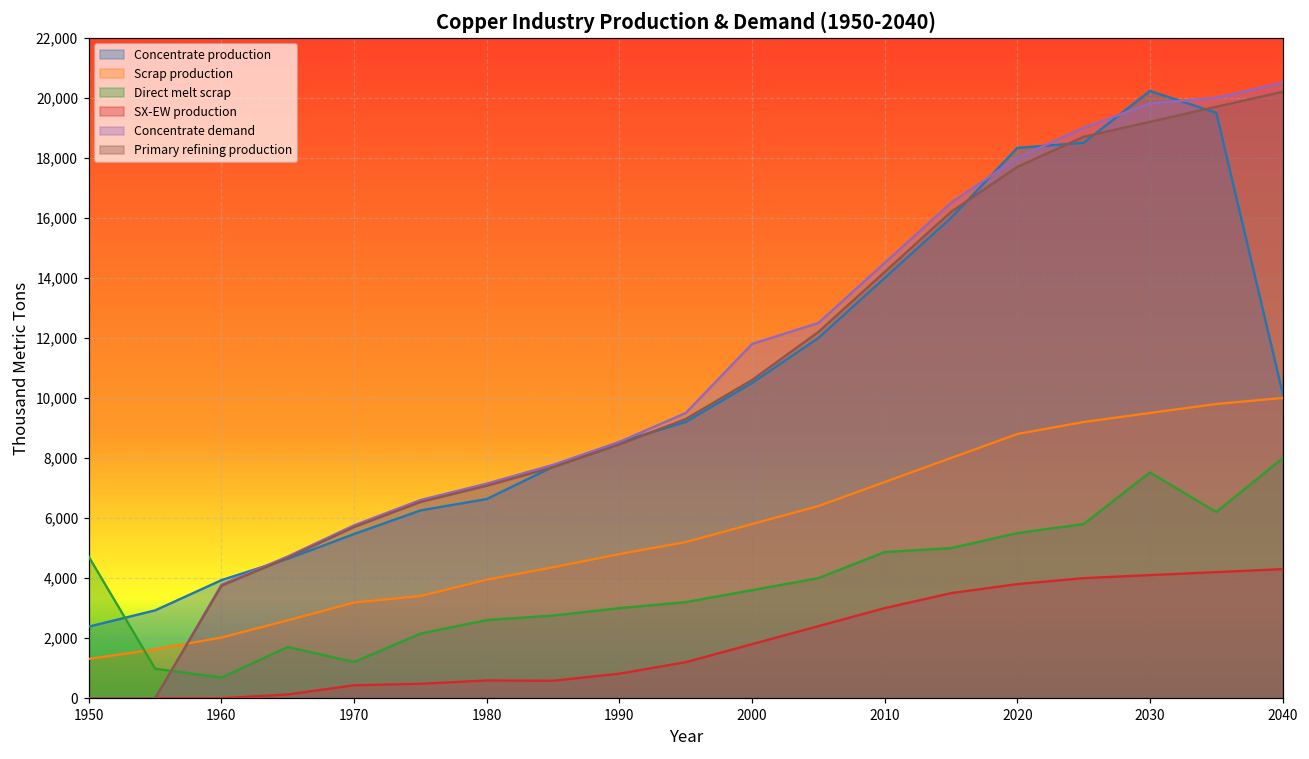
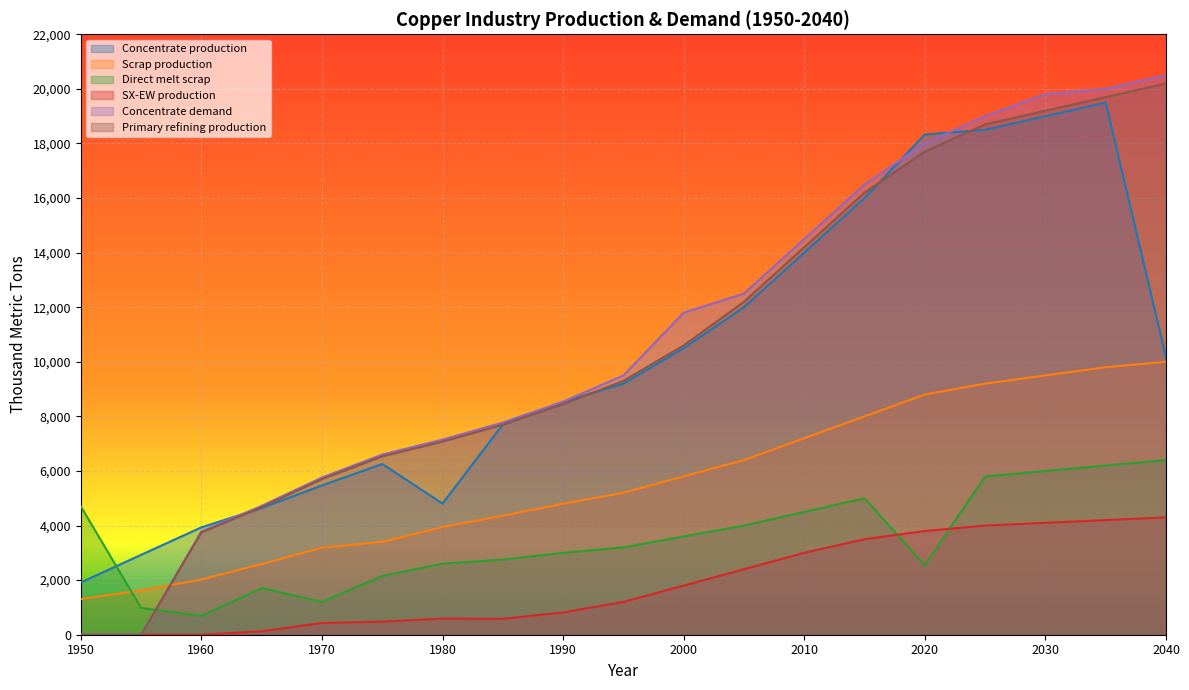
Concentrate production, 1950: 2,400 -> 1,900
Concentrate production, 1980: 6,600 -> 4,800
Direct melt scrap, 2010: 4,900 -> 4,500
Direct melt scrap, 2020: 5,500 -> 2,500
Concentrate production, 2030: 20,200 -> 19,000
Direct melt scrap, 2030: 7,500 -> 6,000
Direct melt scrap, 2040: 8,000 -> 6,400
